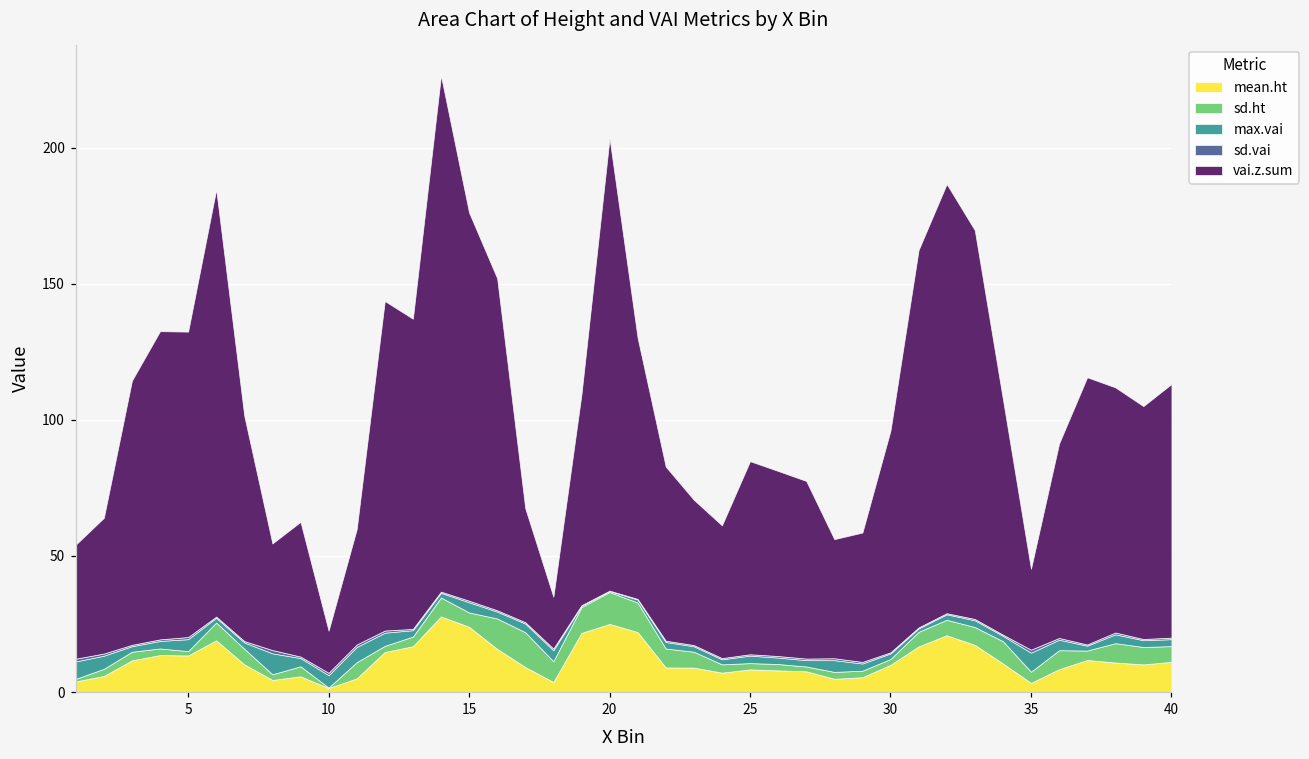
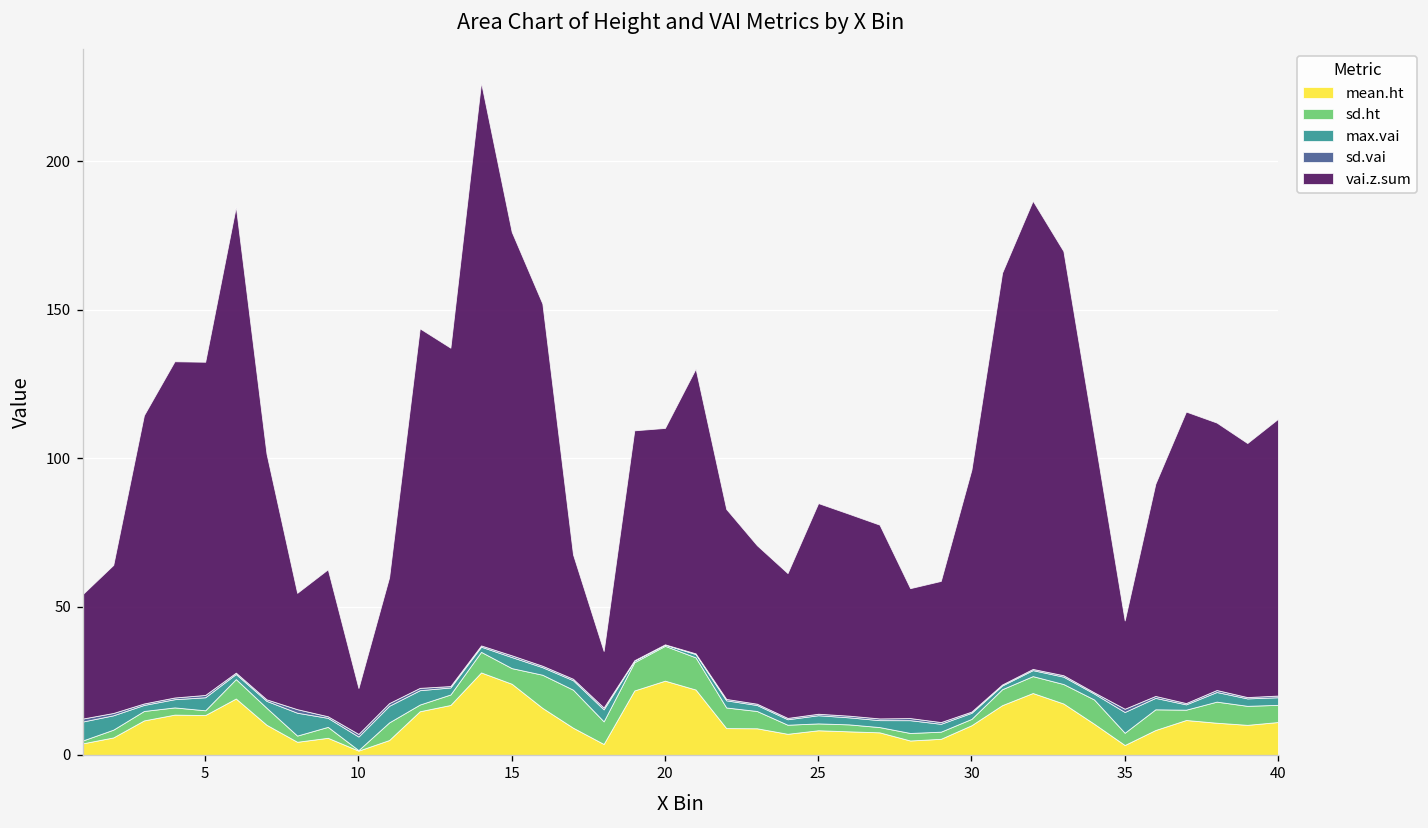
vai.z.sum, 20: 166 -> 73
